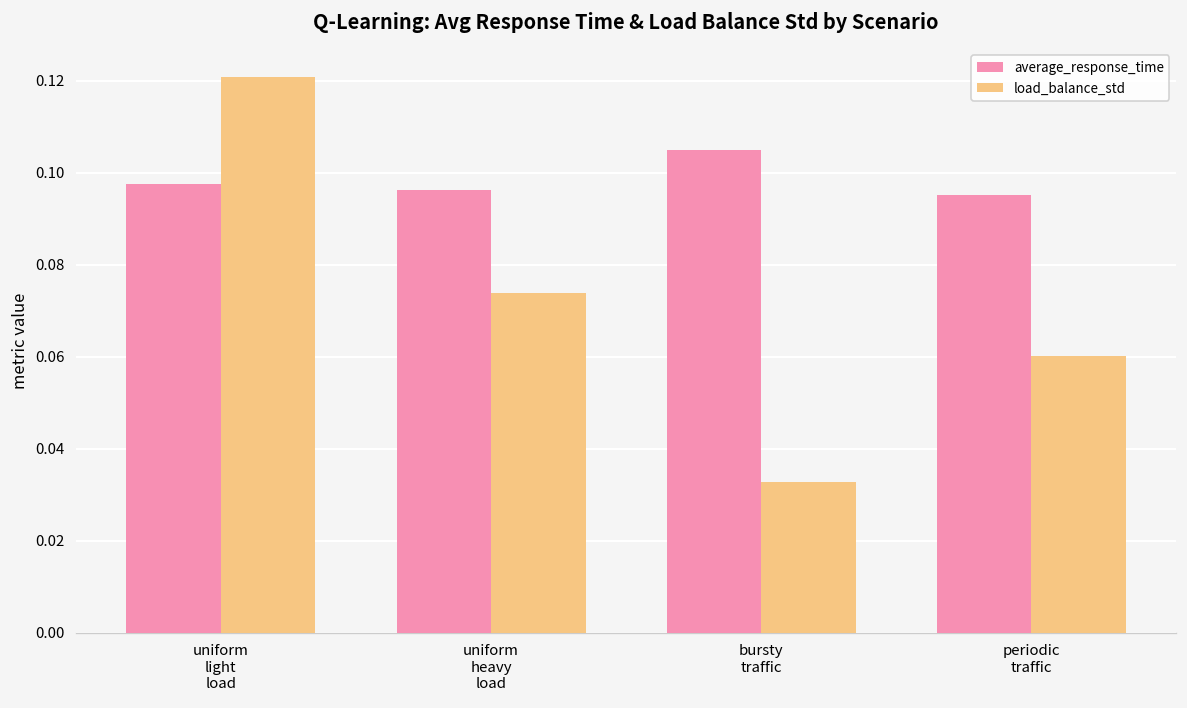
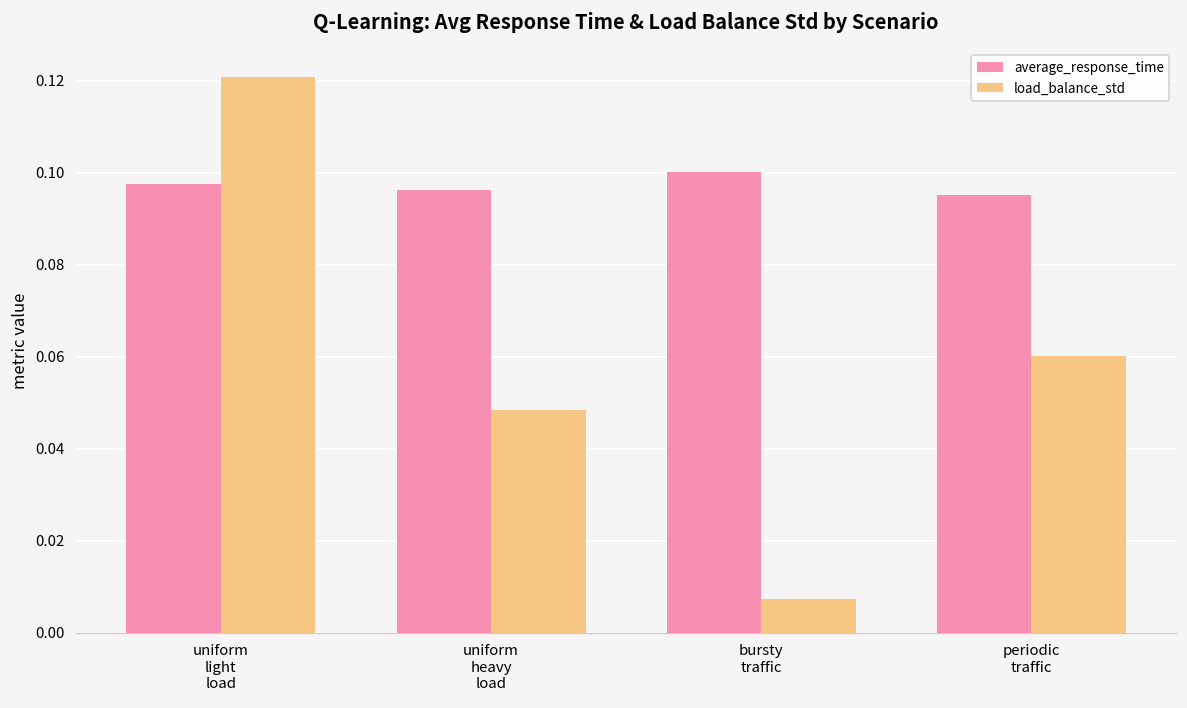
load_balance_std, uniform heavy load: 0.074 -> 0.048
average_response_time, bursty traffic: 0.105 -> 0.100
load_balance_std, bursty traffic: 0.033 -> 0.007
